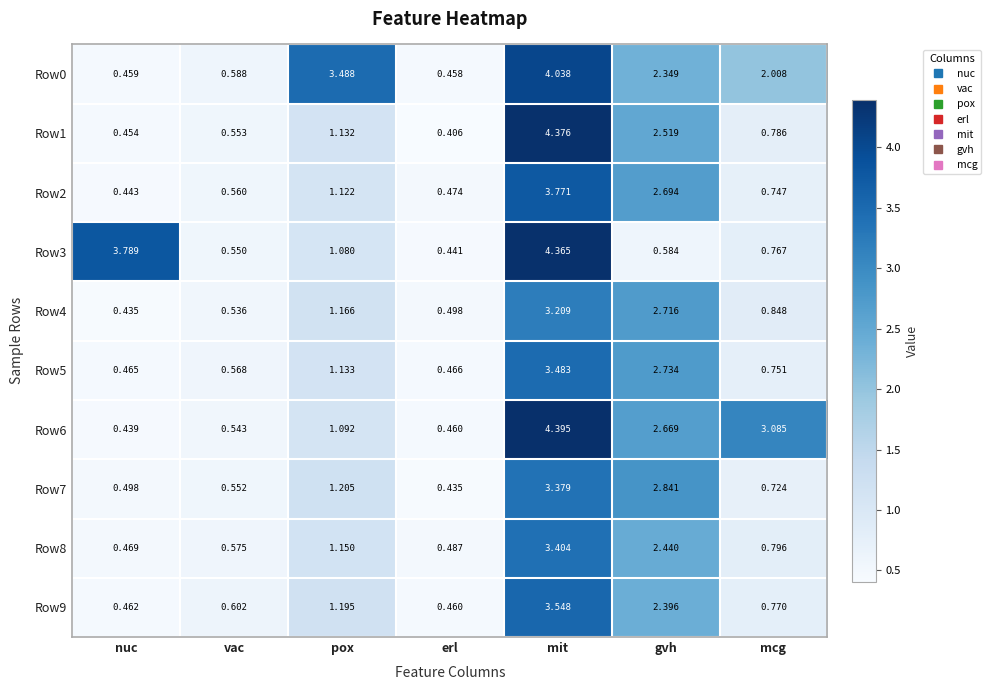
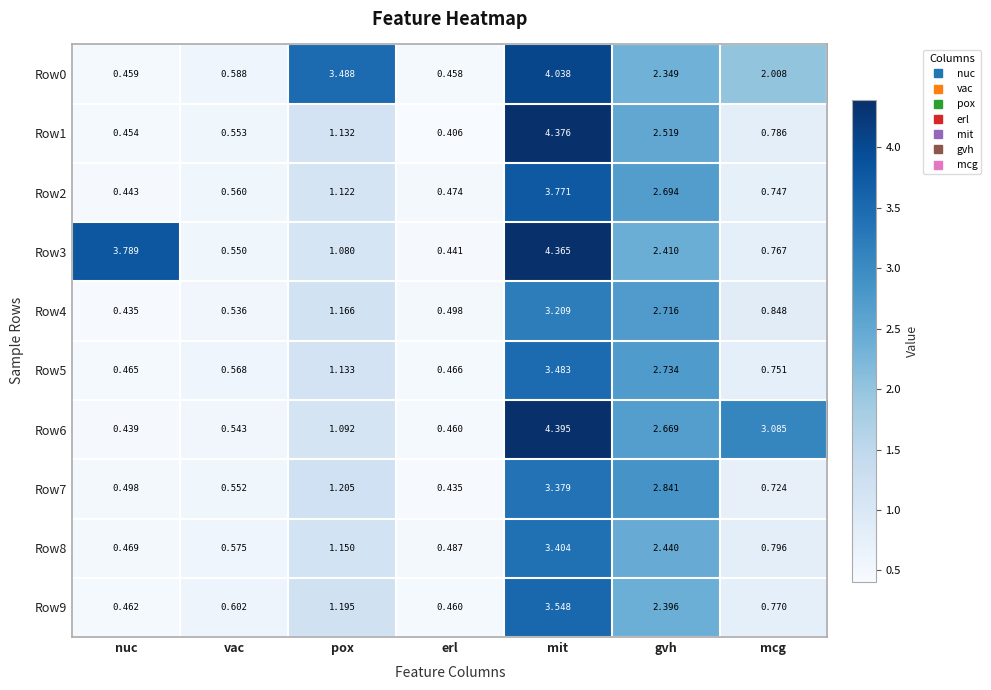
Row3, gvh: 0.584 -> 2.410
